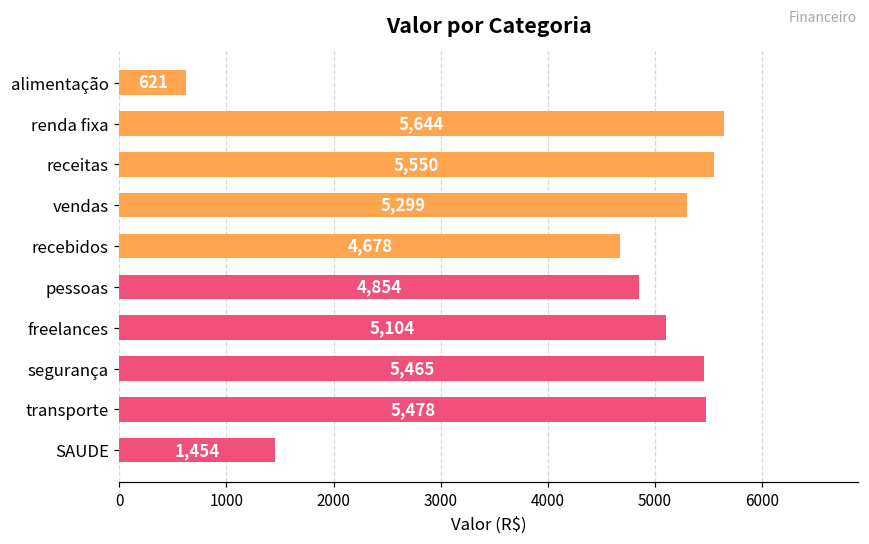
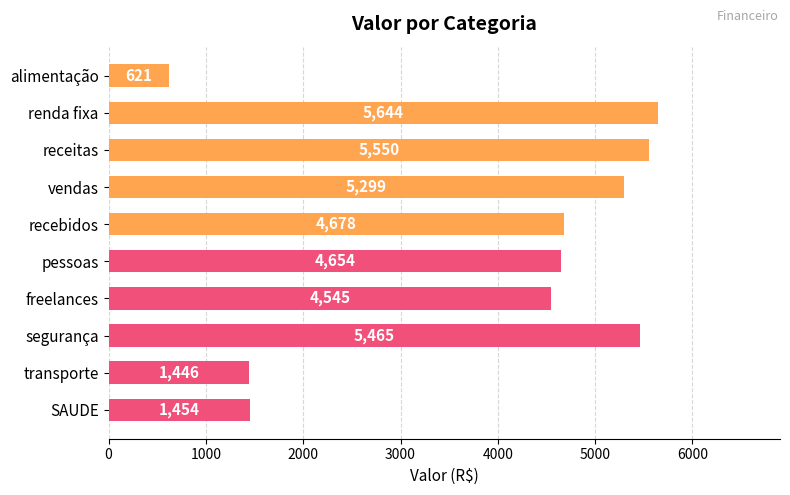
pessoas: 4,854 -> 4,654
freelances: 5,104 -> 4,545
transporte: 5,478 -> 1,446
